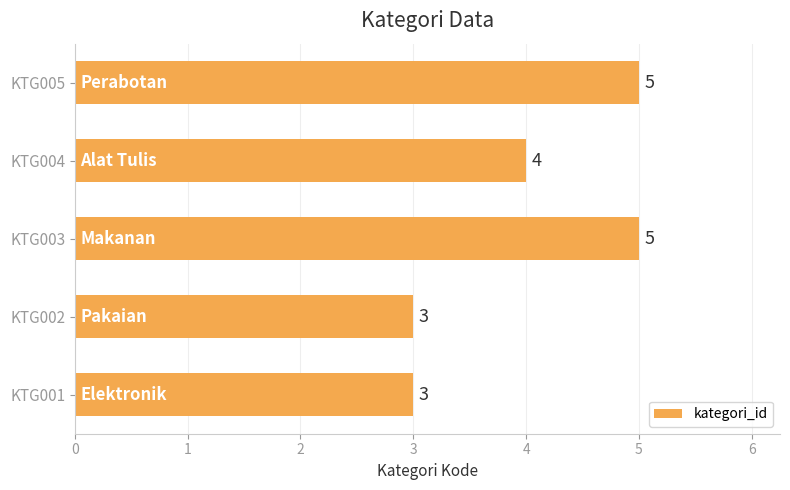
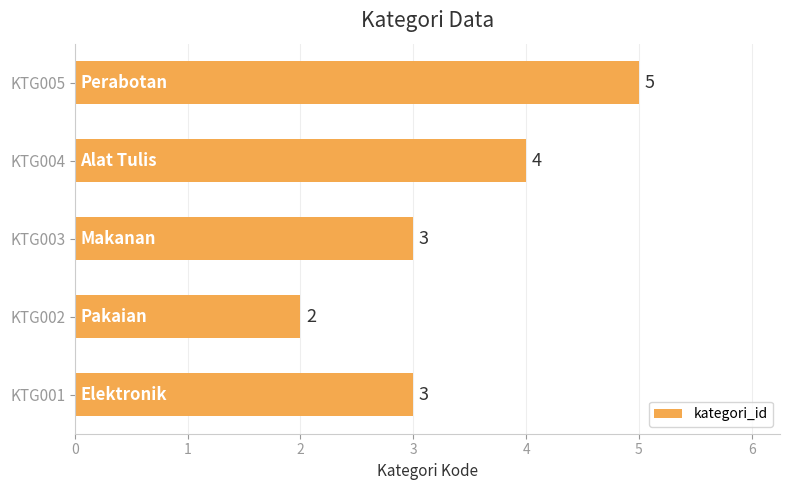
KTG003: 5 -> 3
KTG002: 3 -> 2
